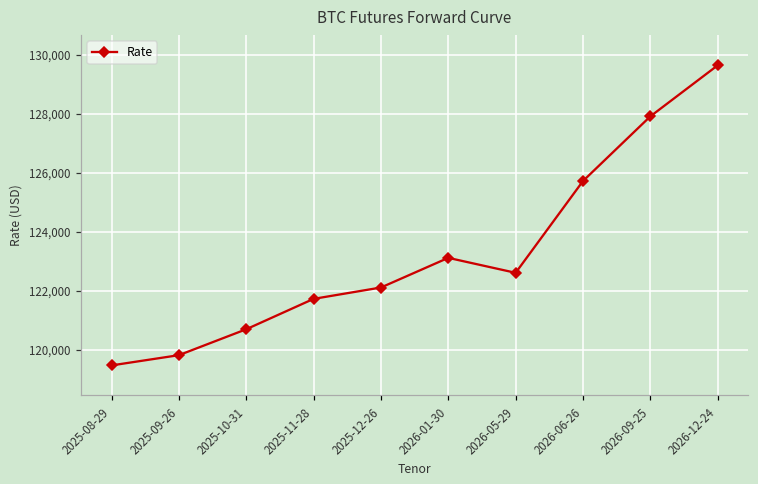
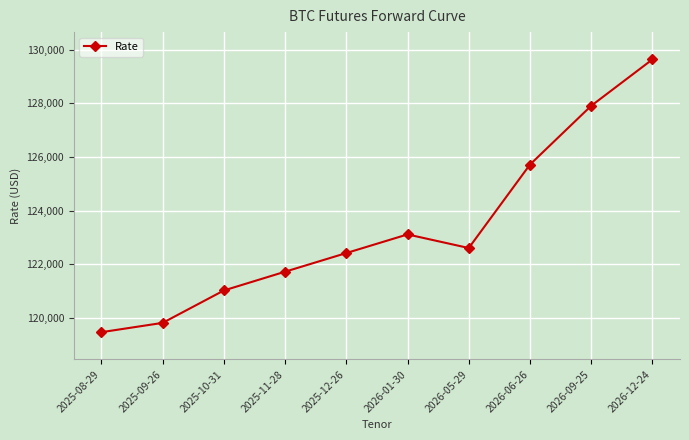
2025-10-31: 120,700 -> 121,000
2025-12-26: 122,100 -> 122,400
